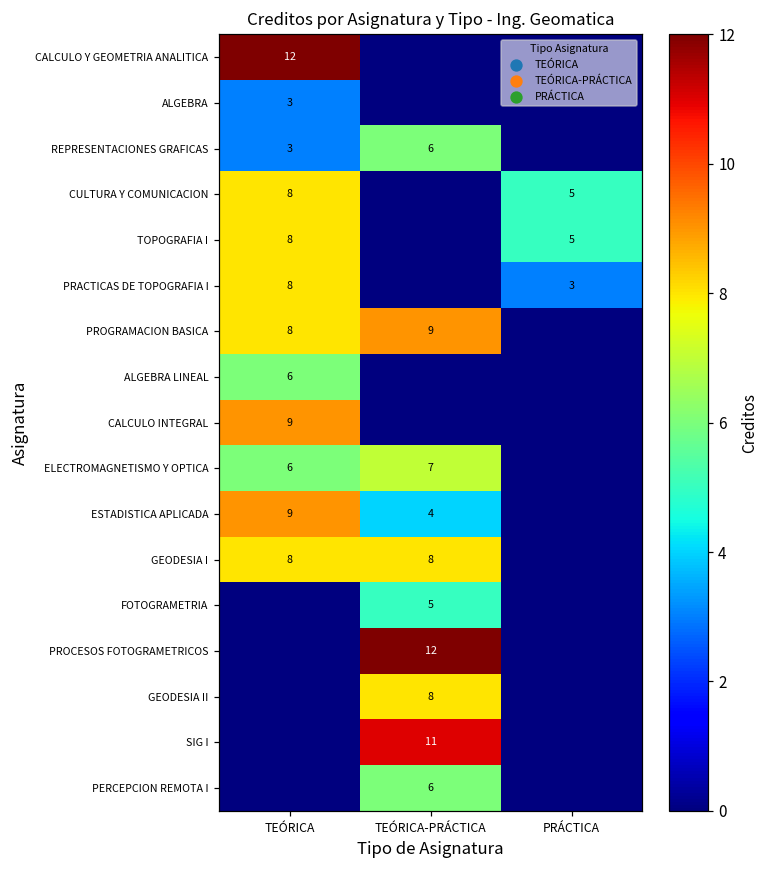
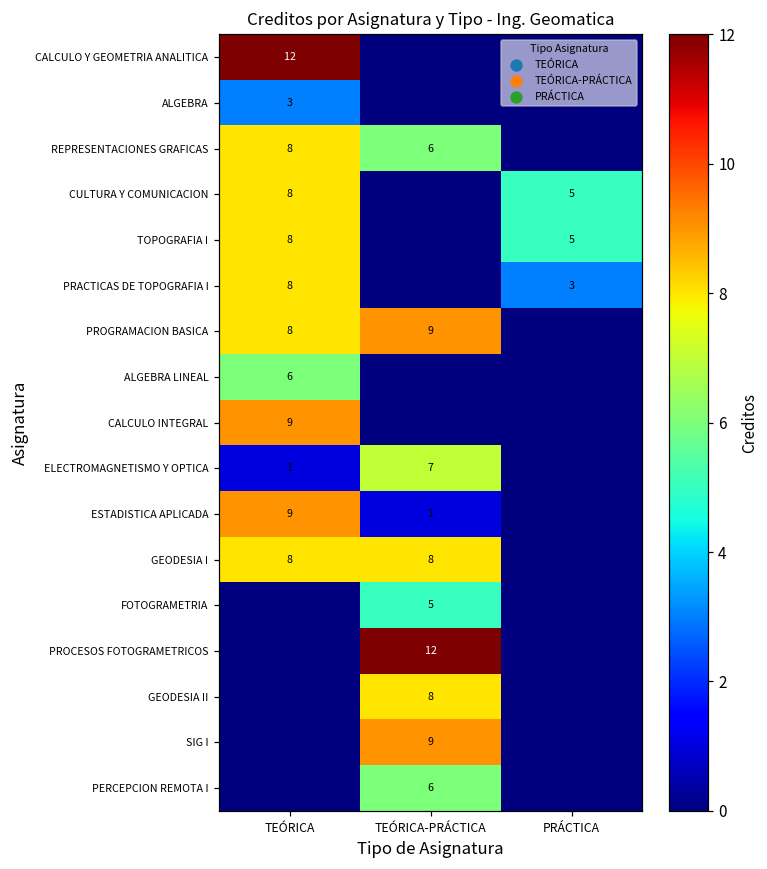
REPRESENTACIONES GRAFICAS, TEÓRICA: 3 -> 8
ELECTROMAGNETISMO Y OPTICA, TEÓRICA: 6 -> 1
ESTADISTICA APLICADA, TEÓRICA-PRÁCTICA: 4 -> 1
SIG I, TEÓRICA-PRÁCTICA: 11 -> 9
